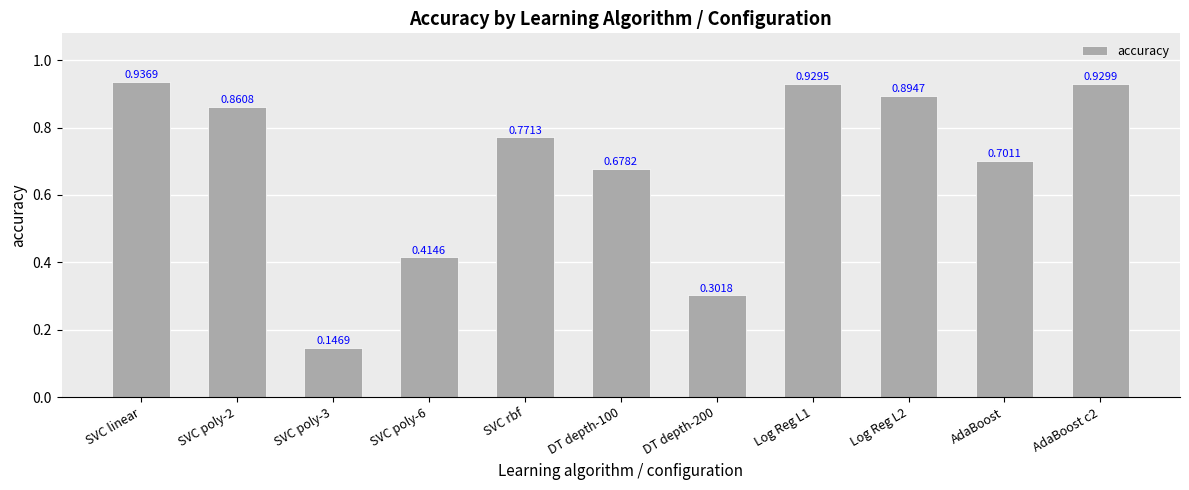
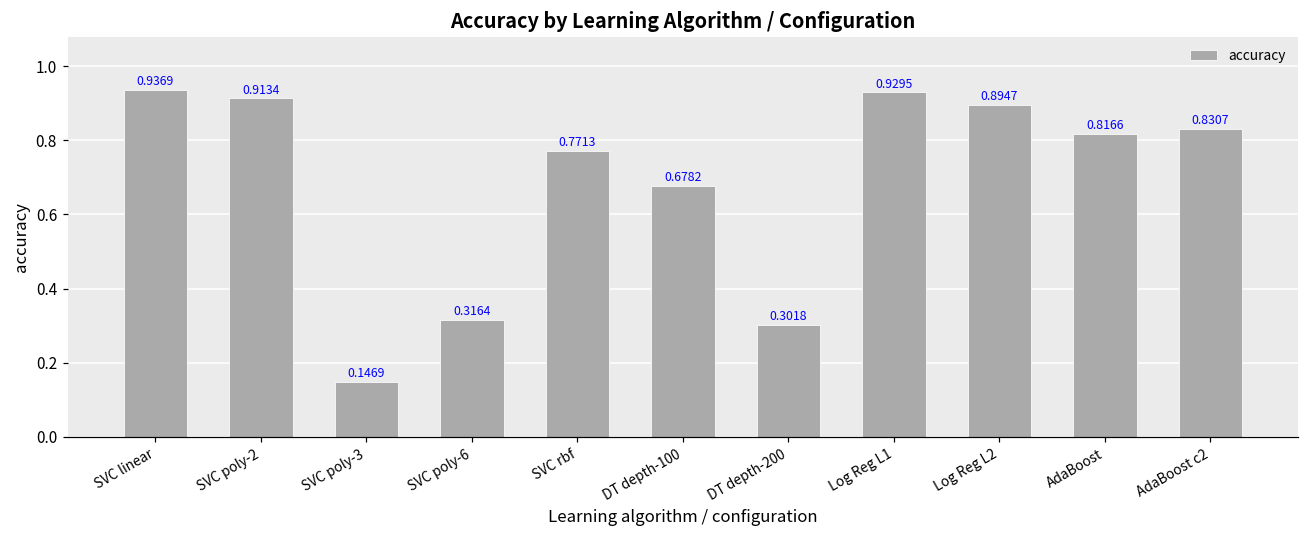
SVC poly-2: 0.8608 -> 0.9134
SVC poly-6: 0.4146 -> 0.3164
AdaBoost: 0.7011 -> 0.8166
AdaBoost c2: 0.9299 -> 0.8307
